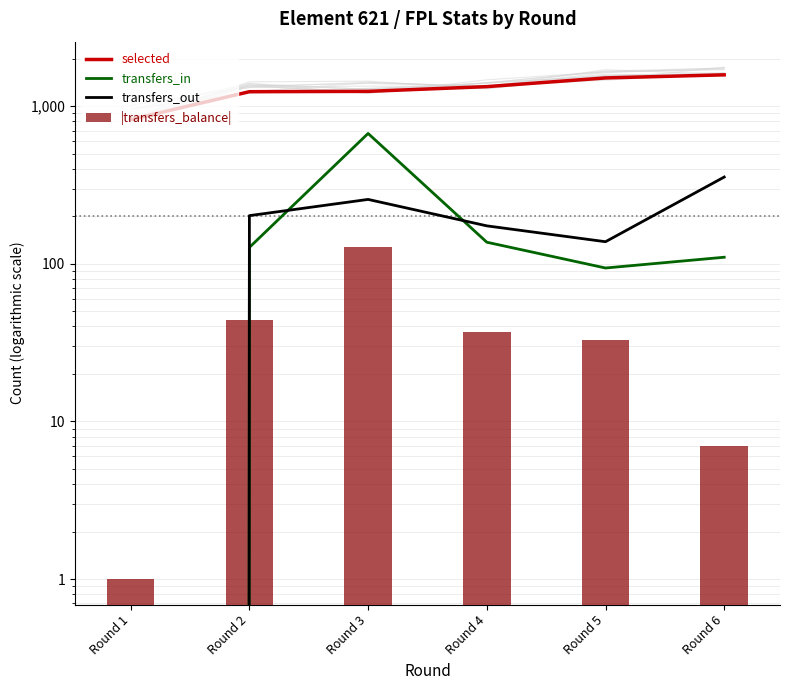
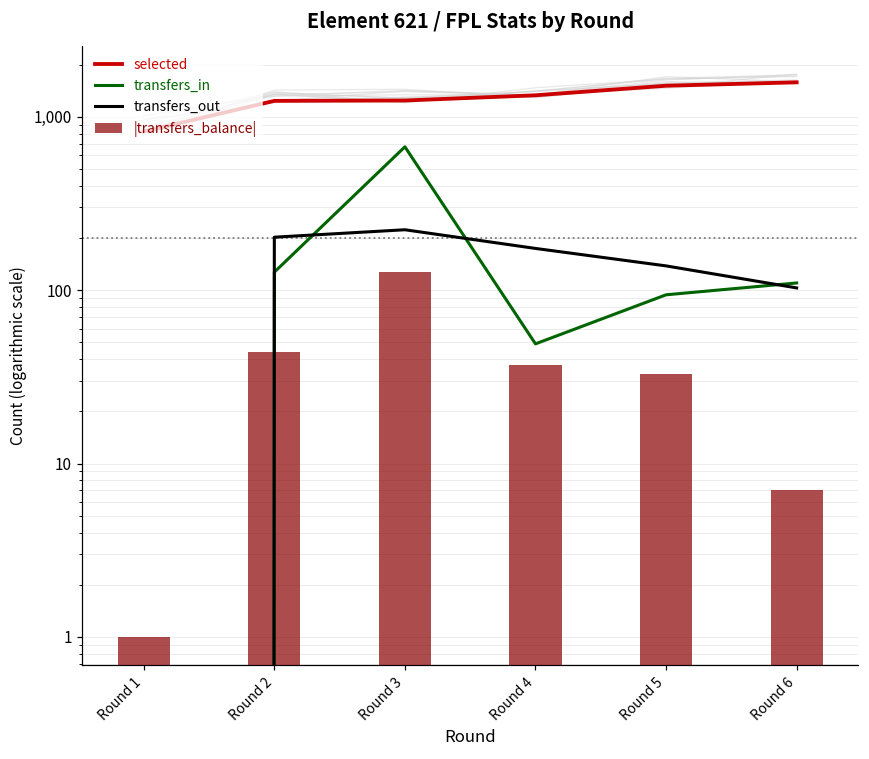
transfers_out, Round 3: 260 -> 220
transfers_in, Round 4: 140 -> 49
transfers_out, Round 6: 360 -> 100
